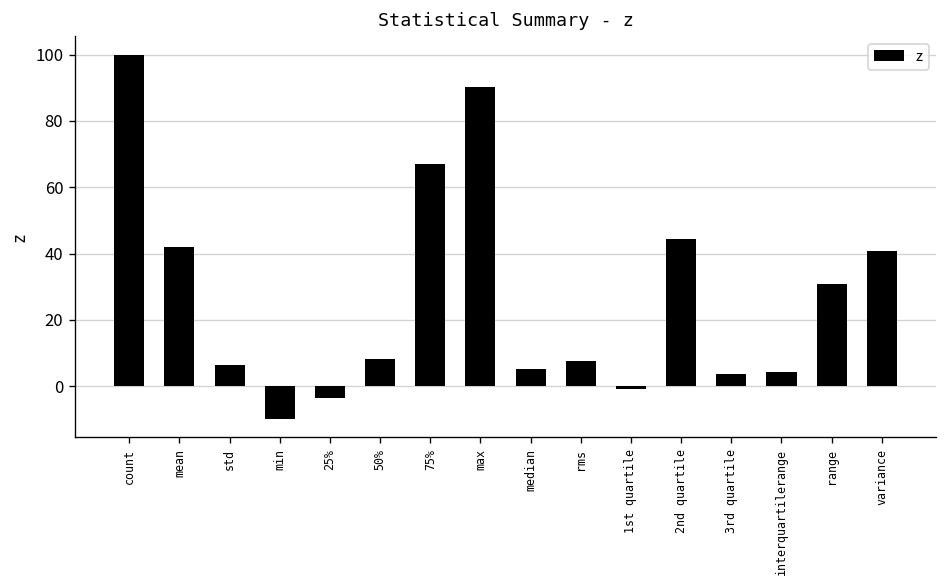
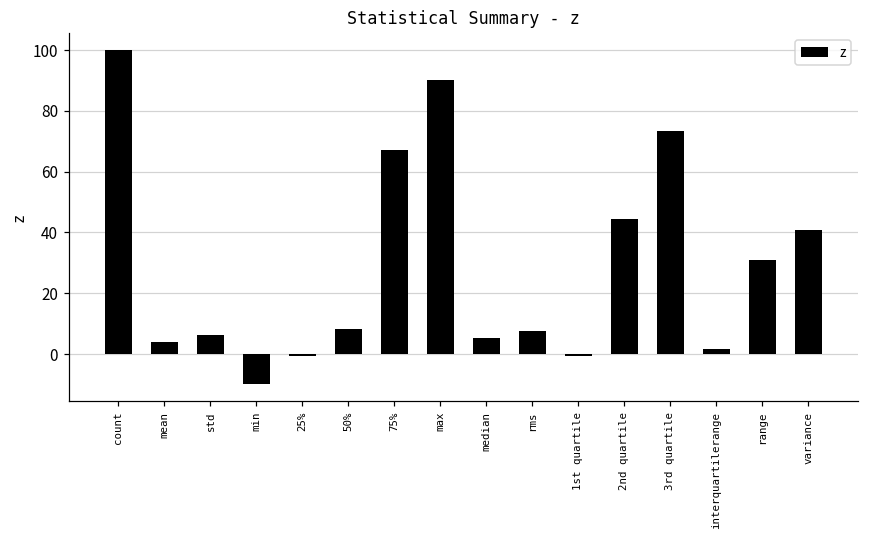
mean: 42 -> 4
25%: -4 -> -1
3rd quartile: 4 -> 73
interquartilerange: 4 -> 1
